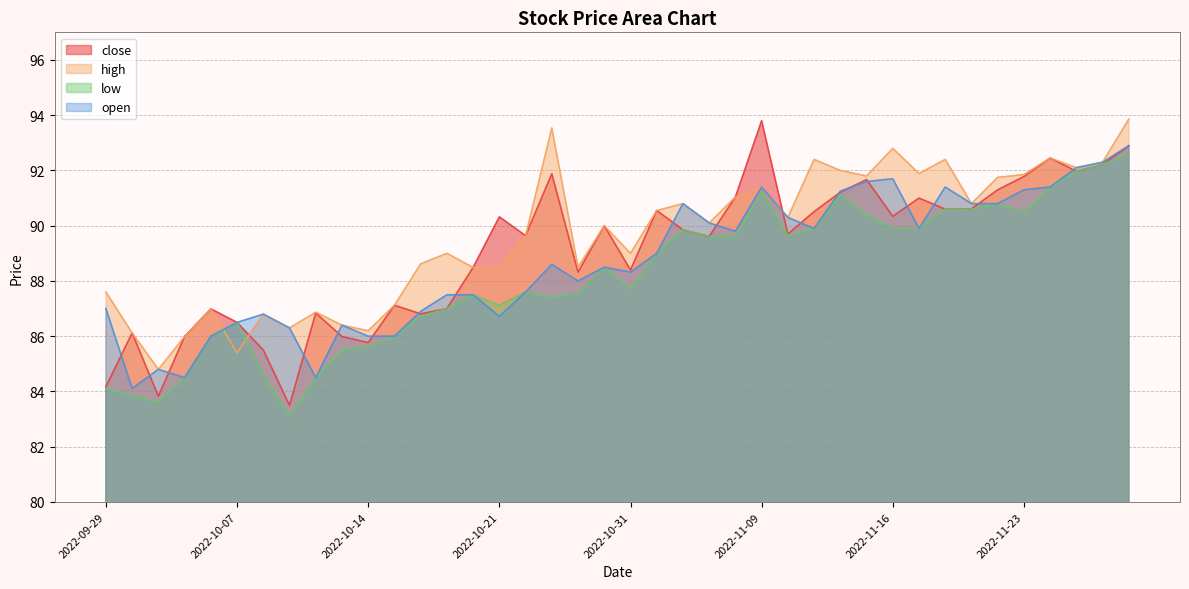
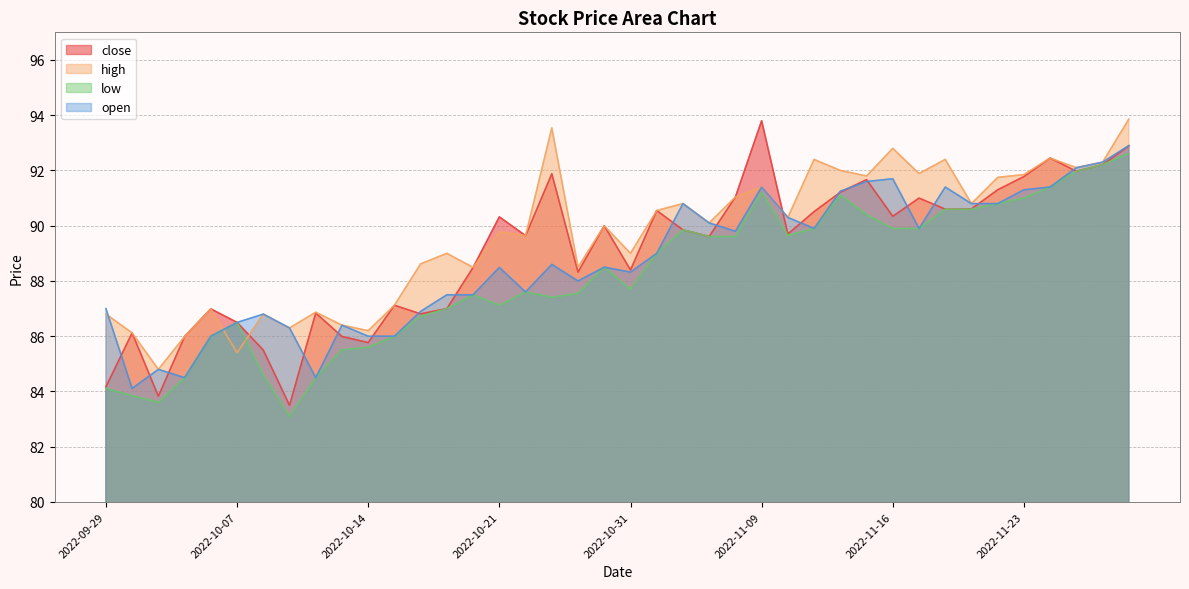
high, 2022-09-29: 87.6 -> 86.8
high, 2022-10-21: 88.5 -> 89.8
open, 2022-10-21: 86.7 -> 88.5
low, 2022-11-23: 90.5 -> 91.0
